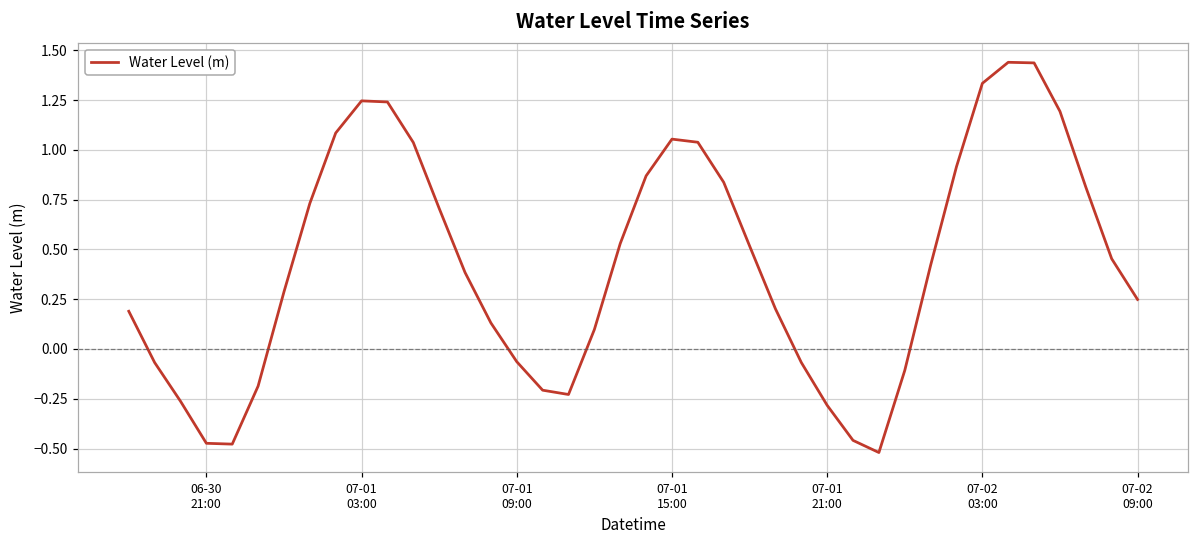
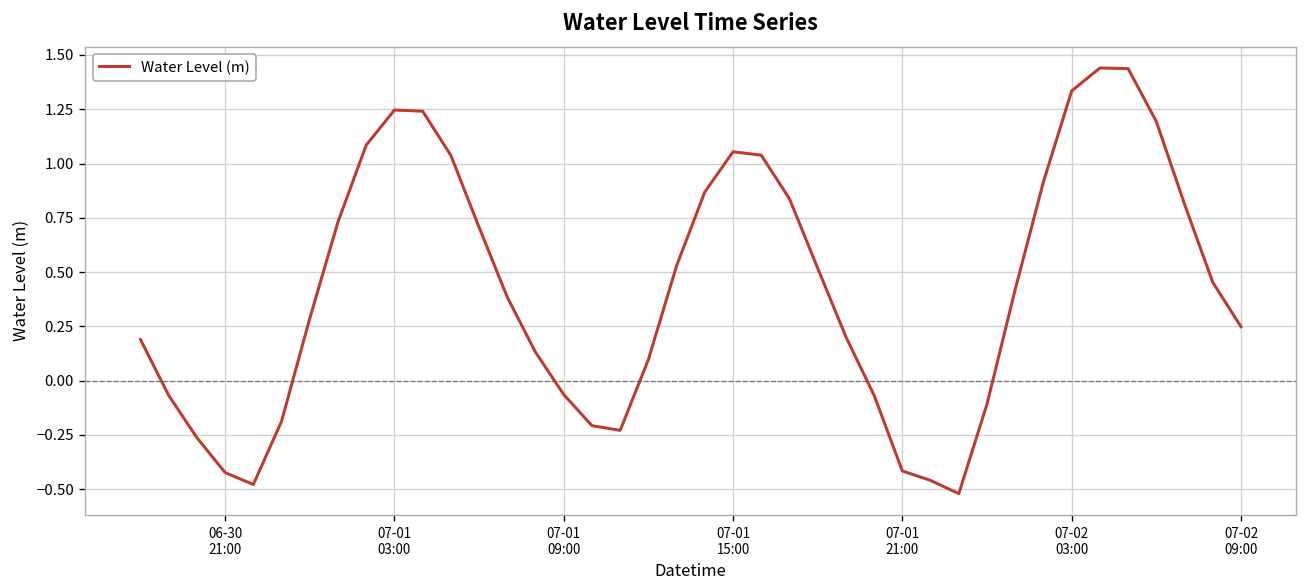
06-30 21:00: -0.47 -> -0.42
07-01 21:00: -0.28 -> -0.42
